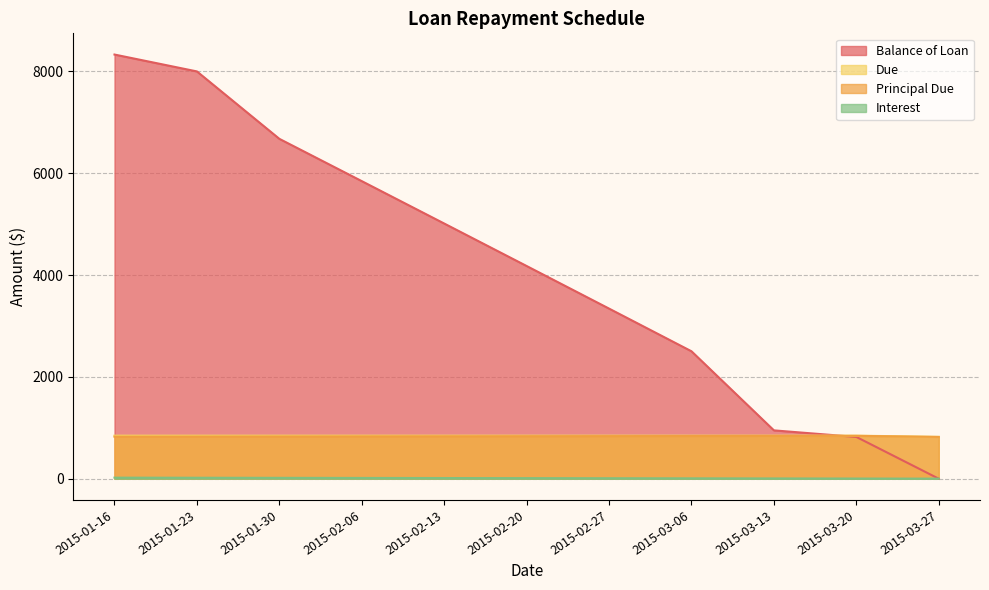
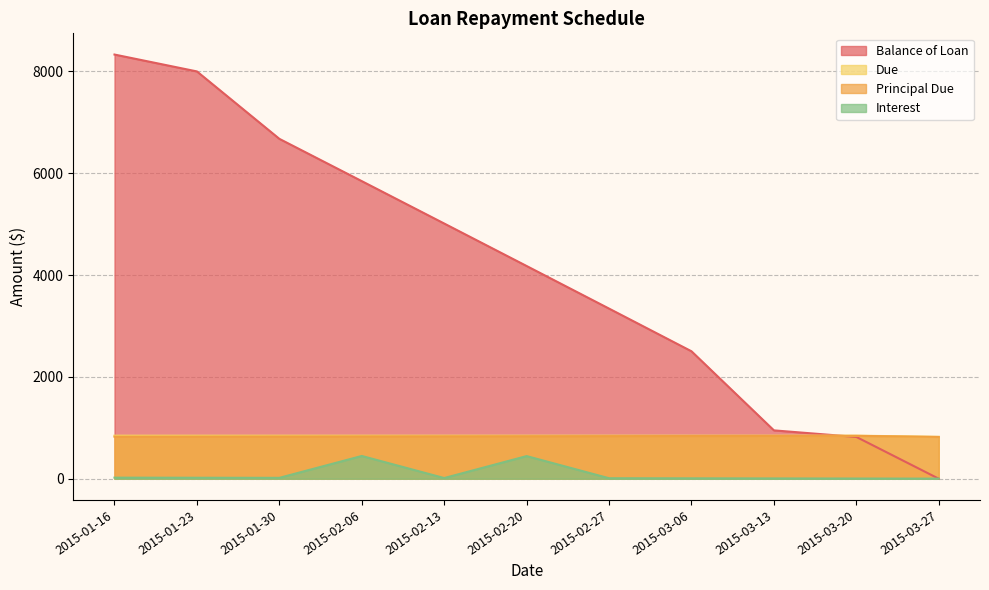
Interest, 2015-02-06: 0 -> 400
Interest, 2015-02-20: 0 -> 400
